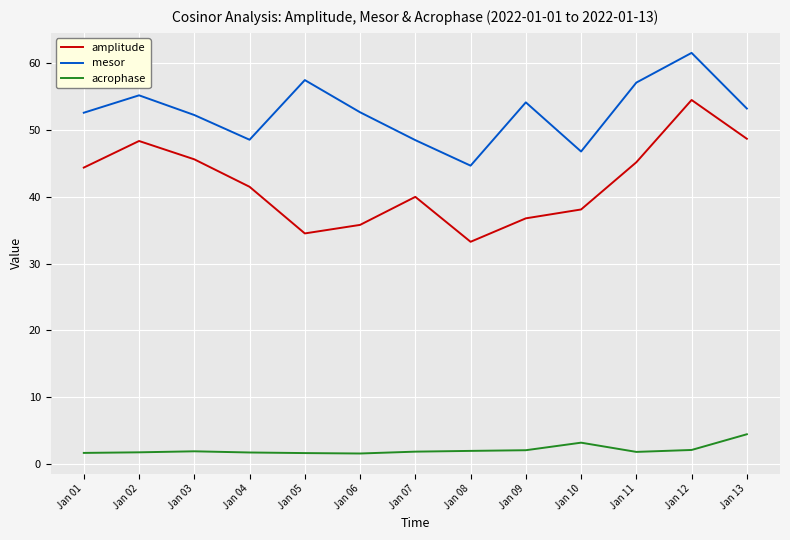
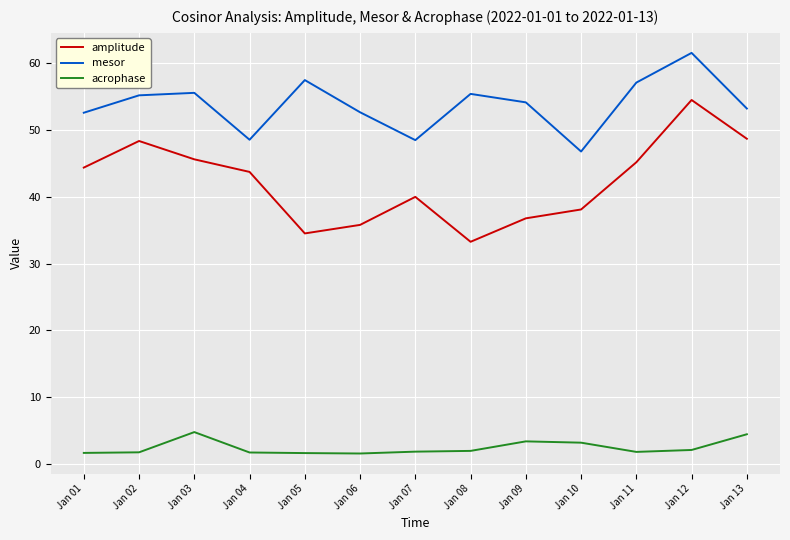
mesor, Jan 03: 52 -> 56
acrophase, Jan 03: 2 -> 5
amplitude, Jan 04: 41 -> 44
mesor, Jan 08: 45 -> 55
acrophase, Jan 09: 2 -> 3
